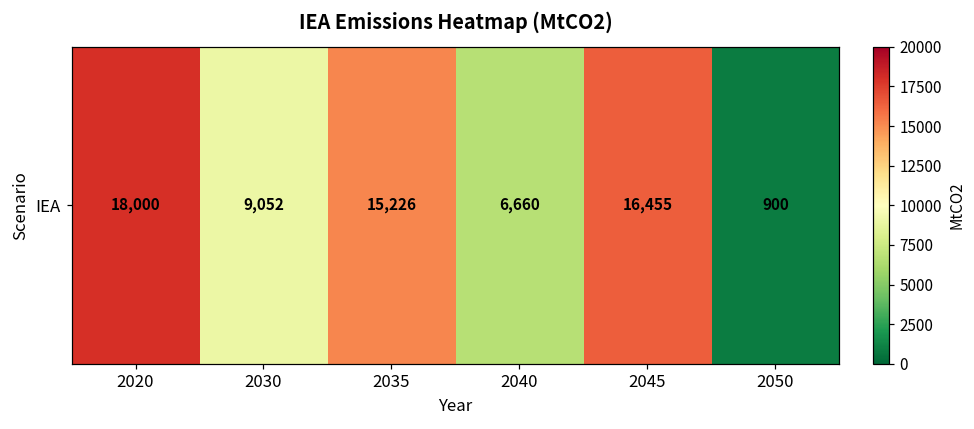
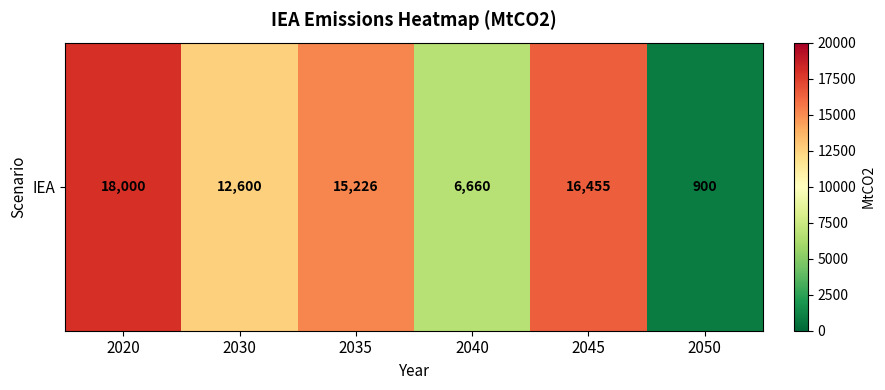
IEA, 2030: 9,052 -> 12,600
